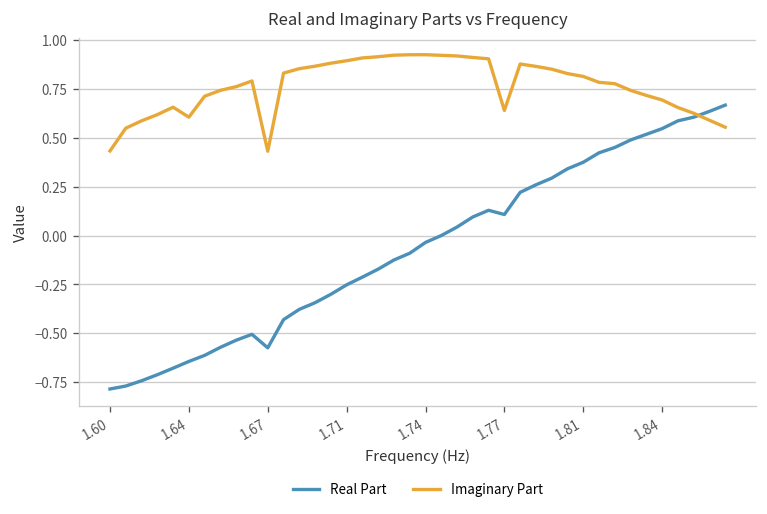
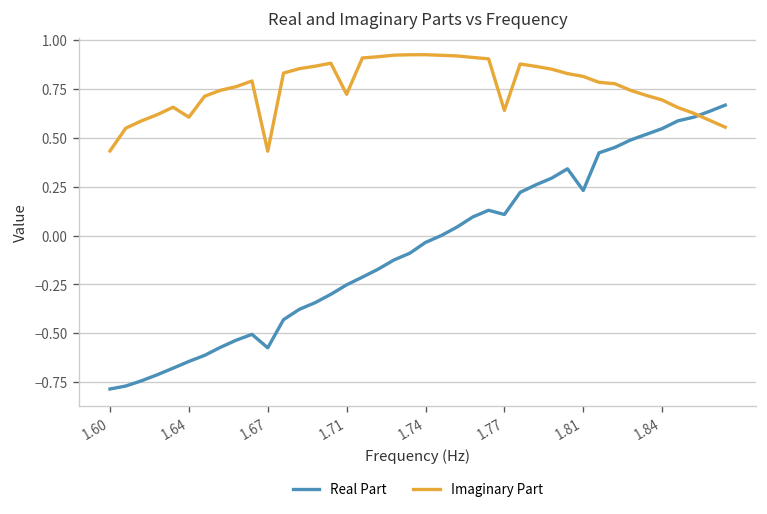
Imaginary Part, 1.71: 0.89 -> 0.72
Real Part, 1.81: 0.38 -> 0.23
